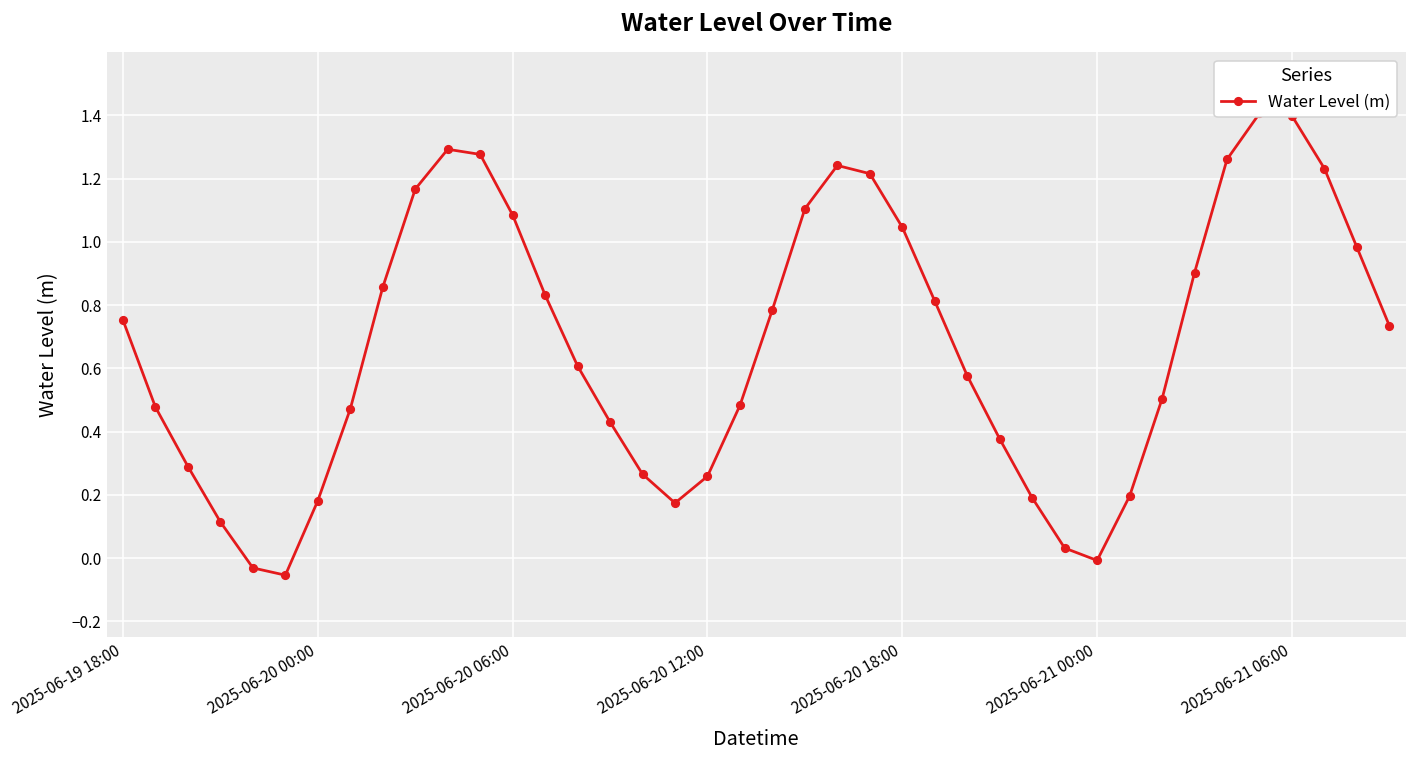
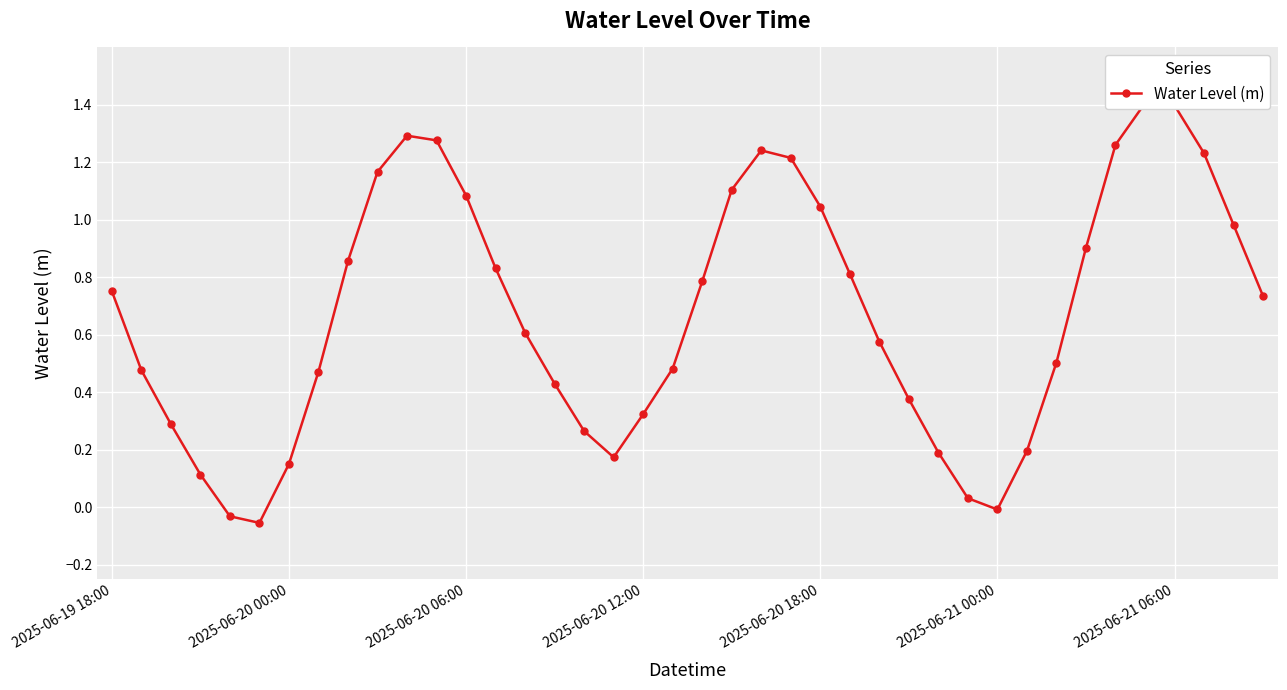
2025-06-20 00:00: 0.18 -> 0.15
2025-06-20 12:00: 0.26 -> 0.32
